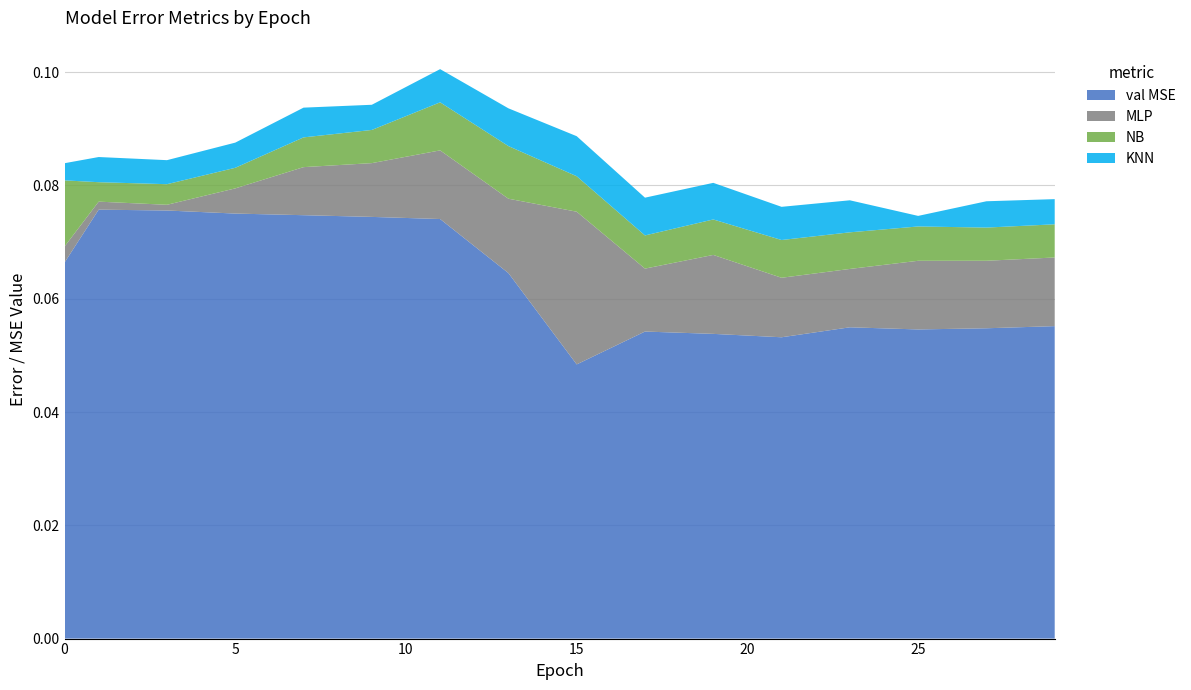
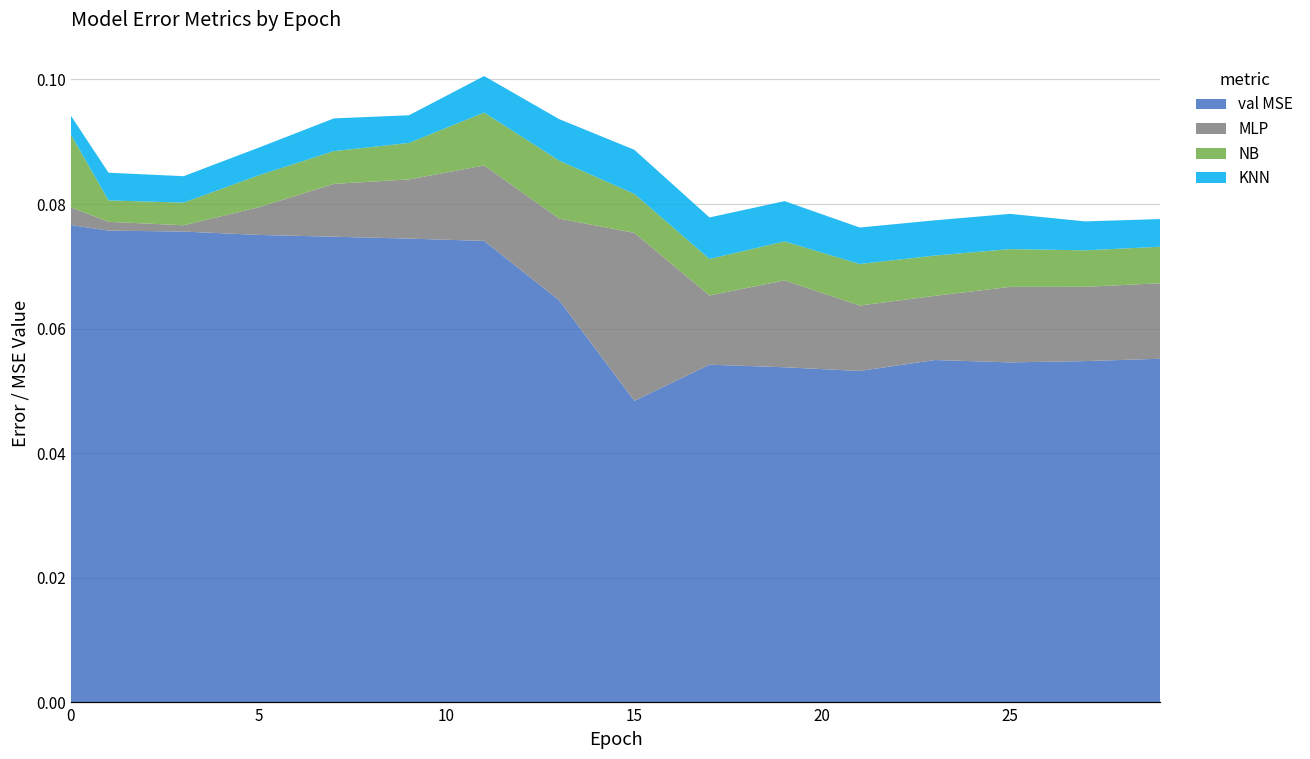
val MSE, 0: 0.066 -> 0.077
NB, 5: 0.004 -> 0.005
KNN, 25: 0.002 -> 0.006
